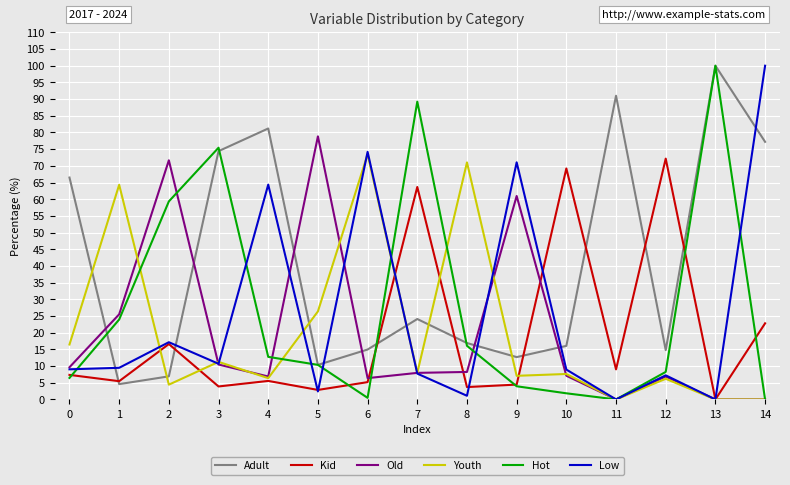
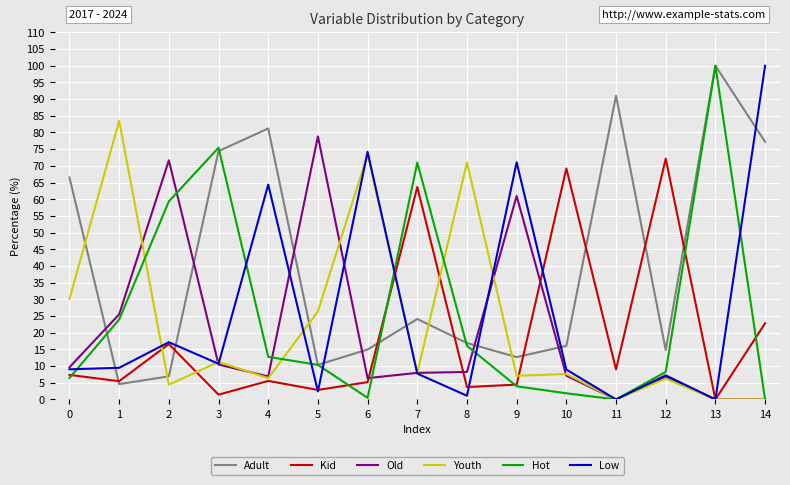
Youth, 0: 16 -> 30
Youth, 1: 64 -> 83
Kid, 3: 4 -> 1
Hot, 7: 89 -> 71
